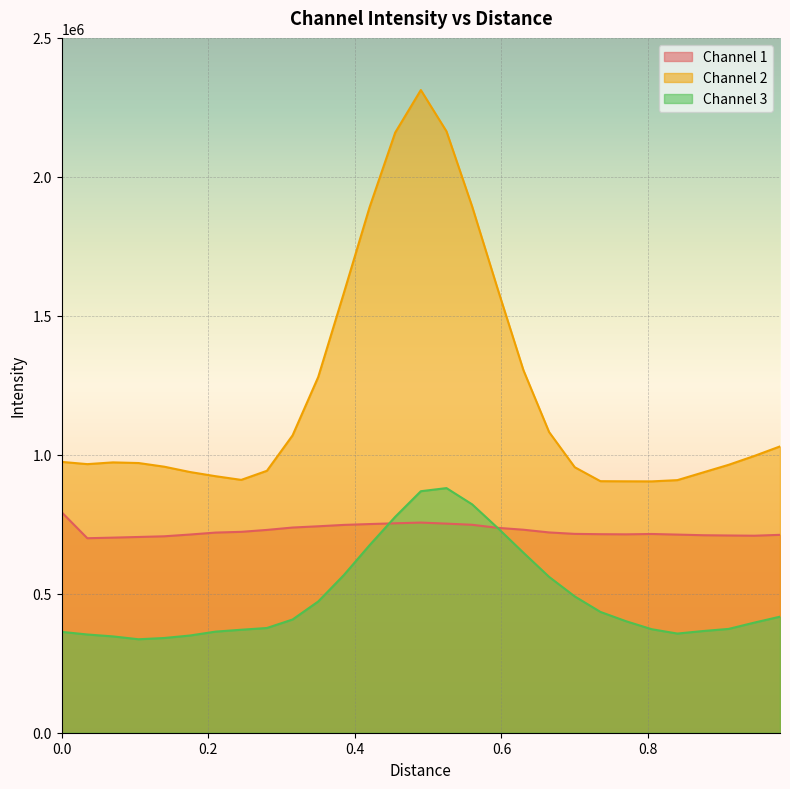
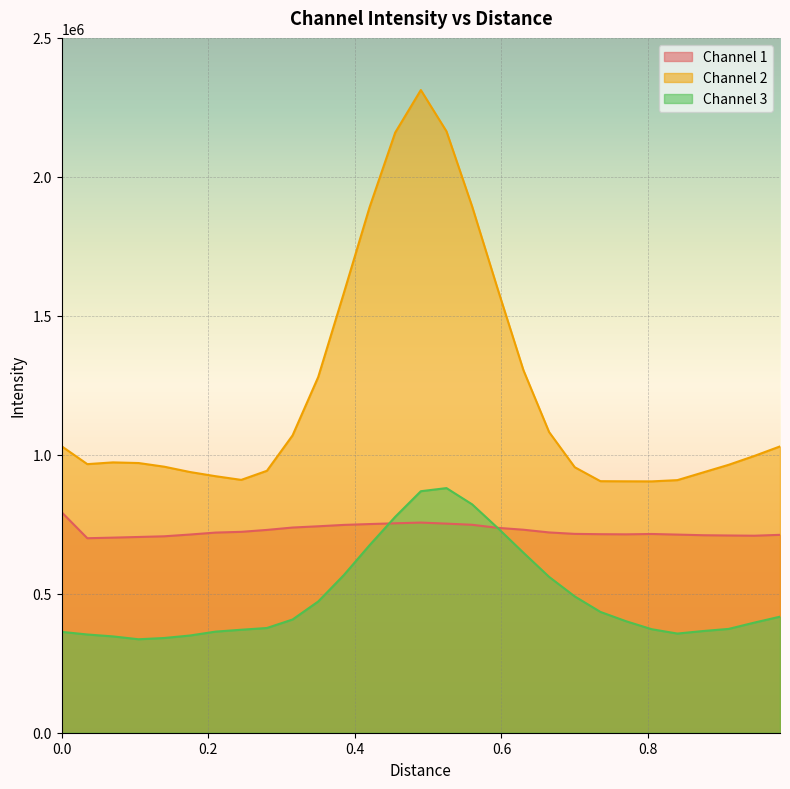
Channel 2, 0.0: 970000 -> 1030000
